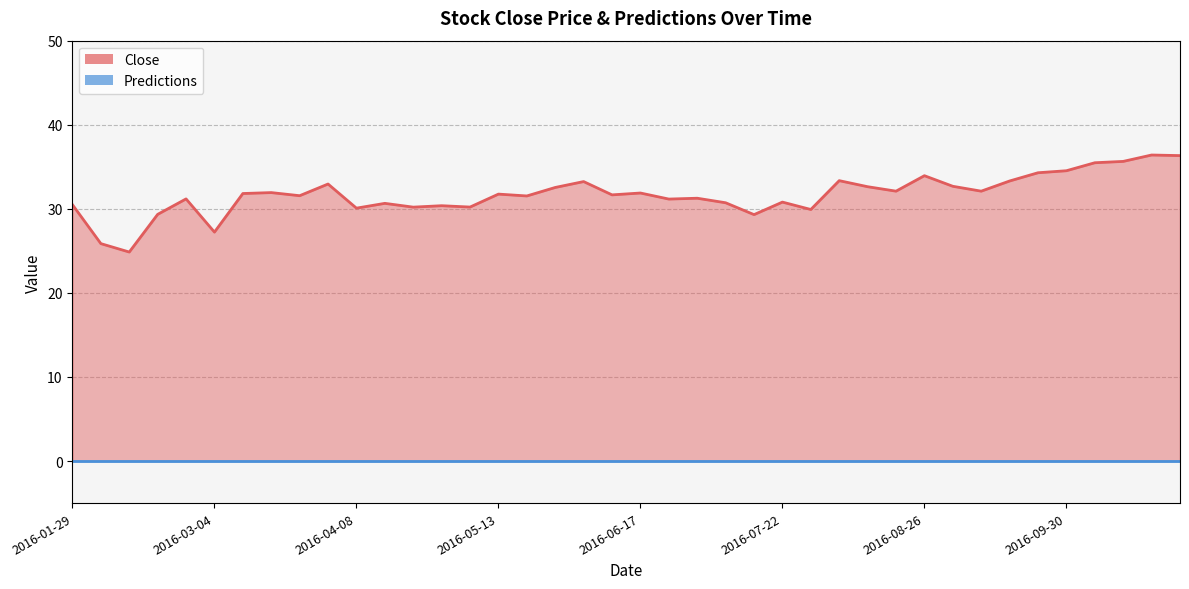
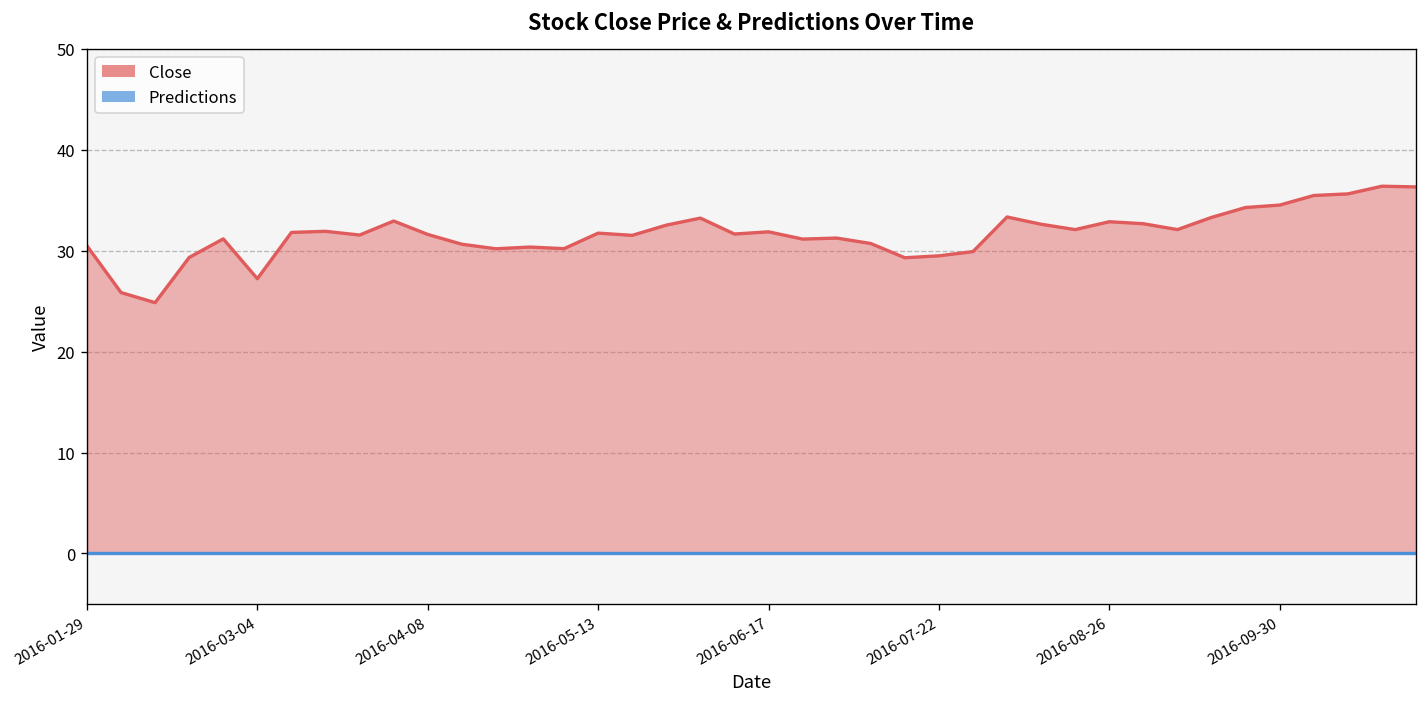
Close, 2016-04-08: 30 -> 32
Close, 2016-07-22: 31 -> 30
Close, 2016-08-26: 34 -> 33
